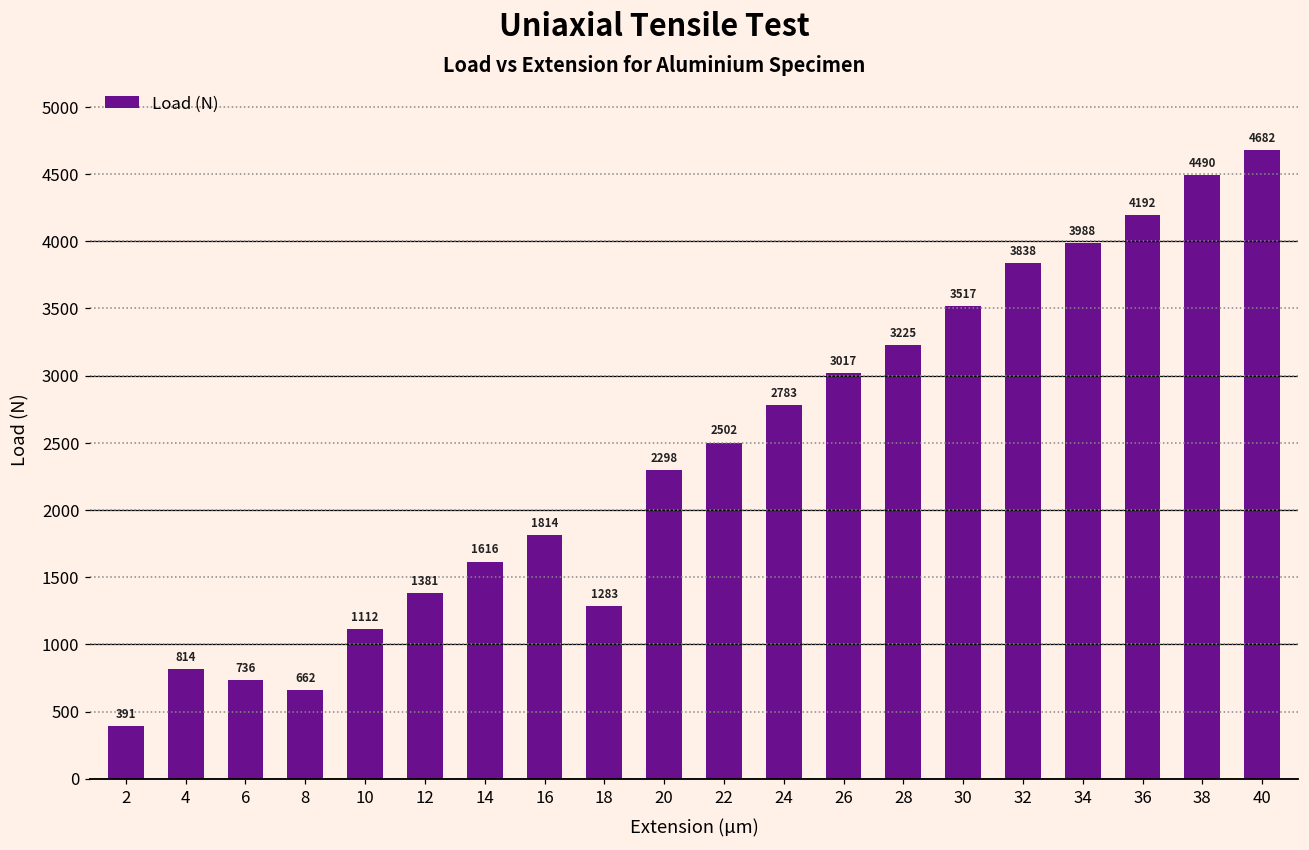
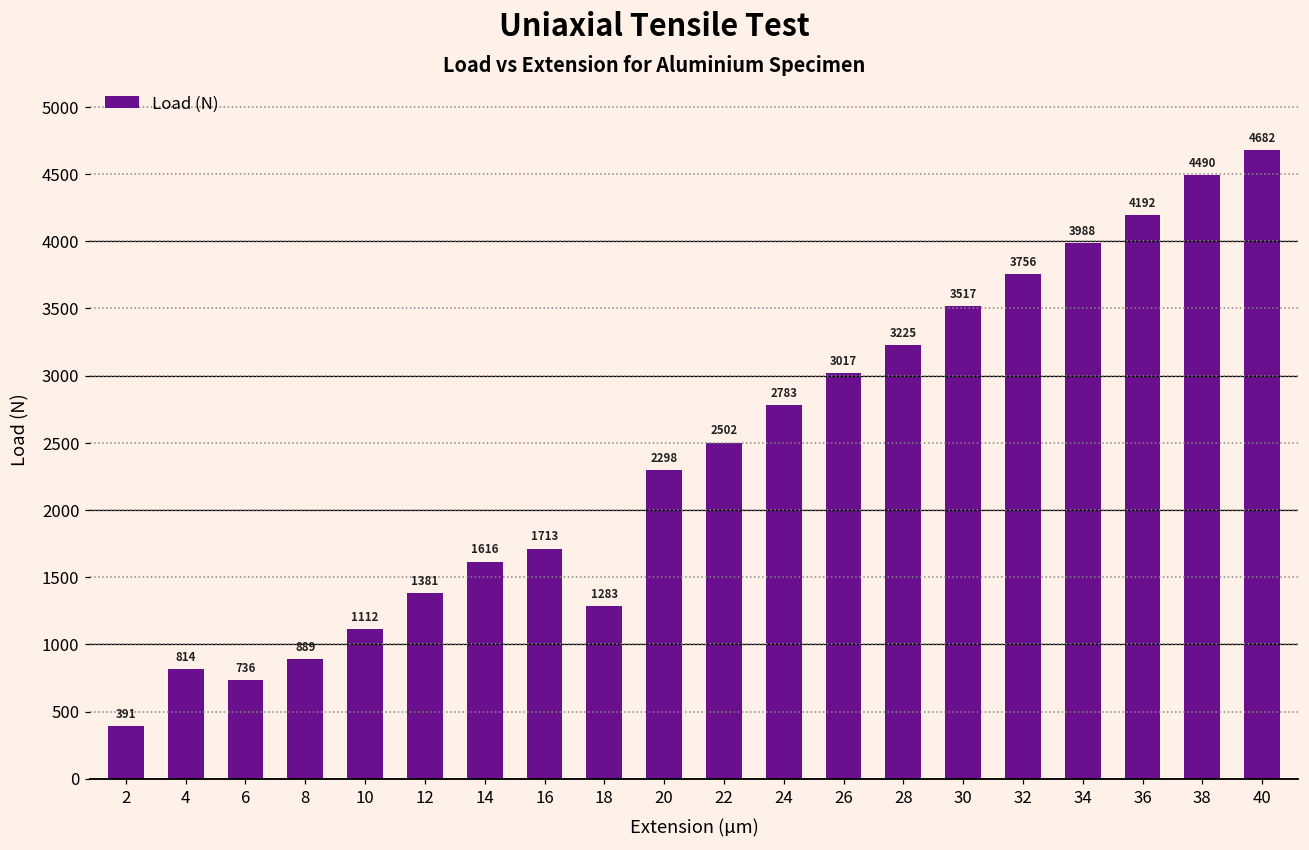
8: 662 -> 889
16: 1814 -> 1713
32: 3838 -> 3756
